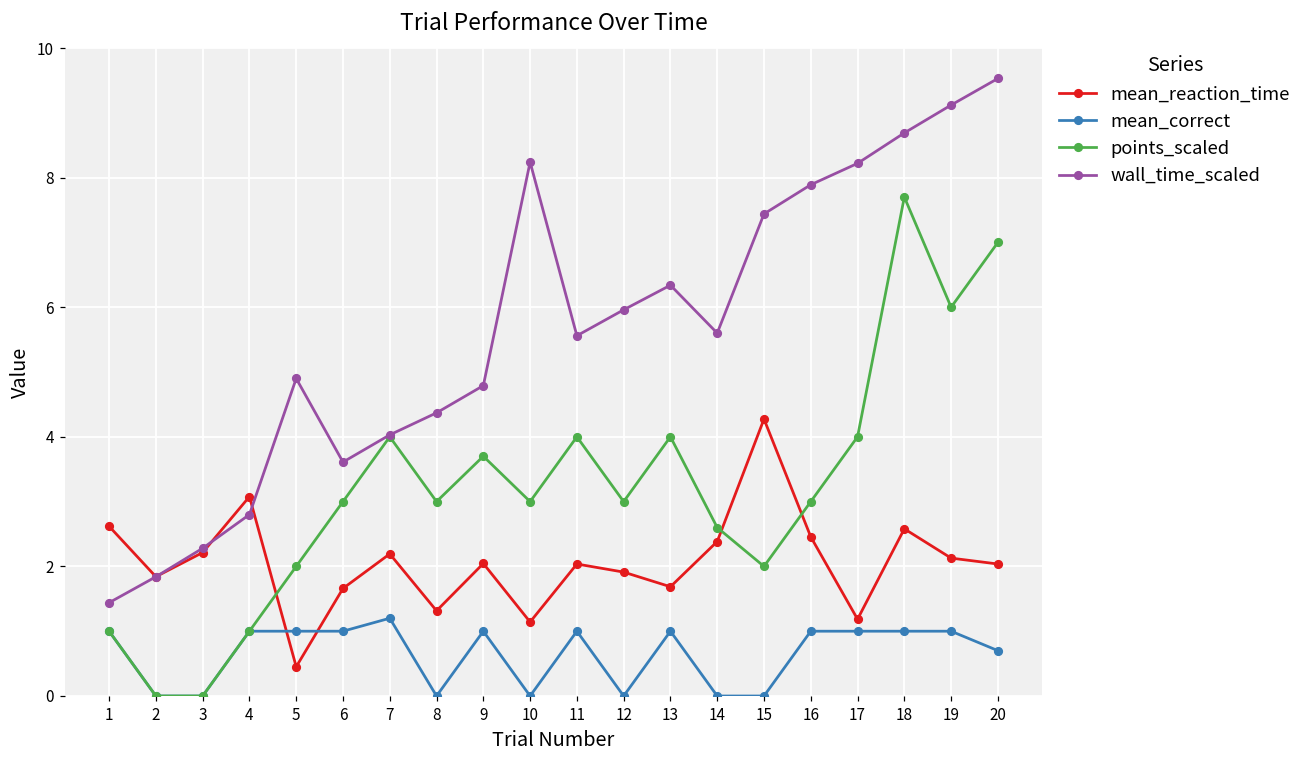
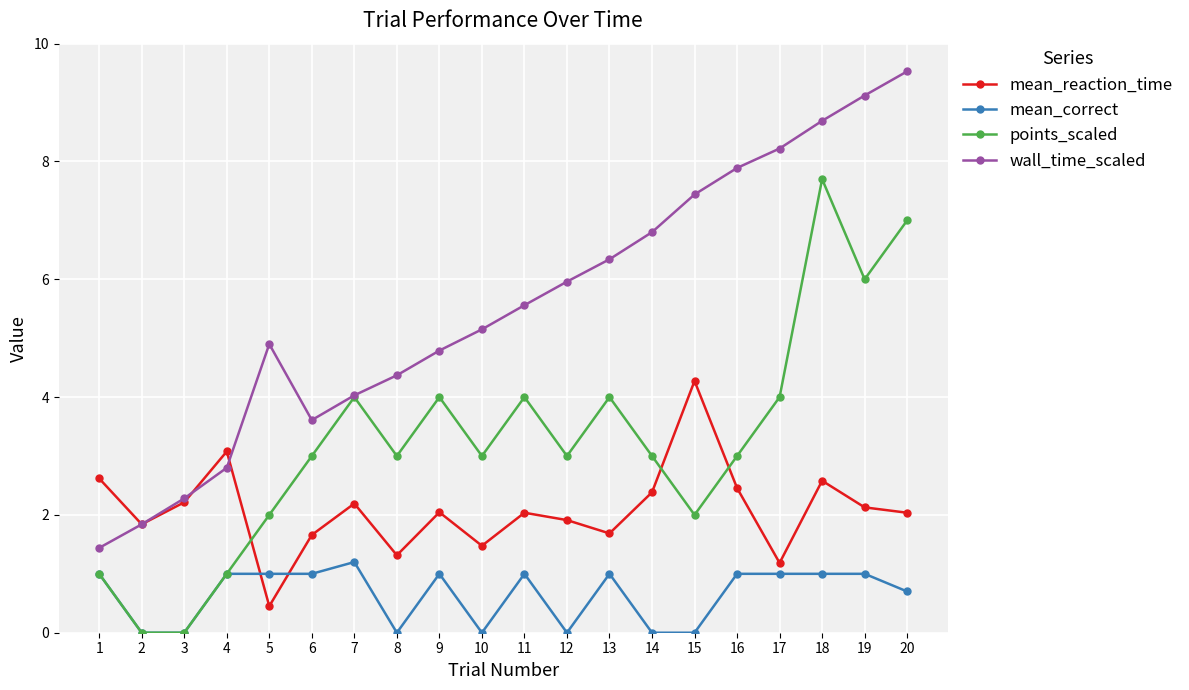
points_scaled, 9: 3.7 -> 4.0
mean_reaction_time, 10: 1.1 -> 1.5
wall_time_scaled, 10: 8.2 -> 5.2
points_scaled, 14: 2.6 -> 3.0
wall_time_scaled, 14: 5.6 -> 6.8
